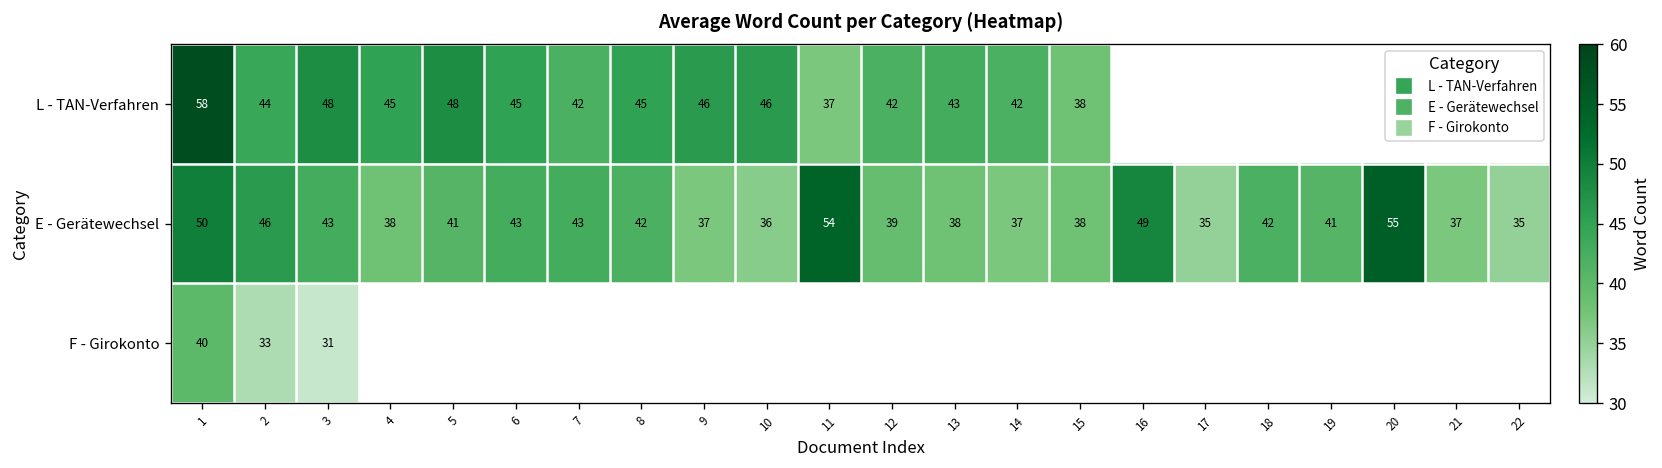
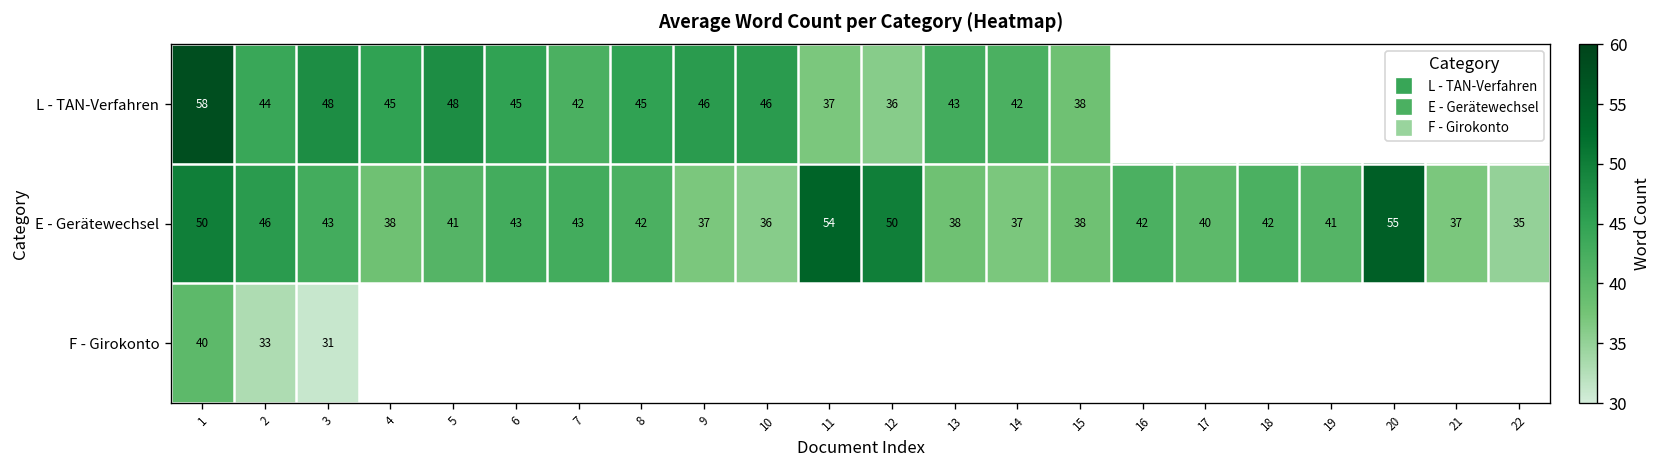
L - TAN-Verfahren, 12: 42 -> 36
E - Gerätewechsel, 12: 39 -> 50
E - Gerätewechsel, 16: 49 -> 42
E - Gerätewechsel, 17: 35 -> 40
